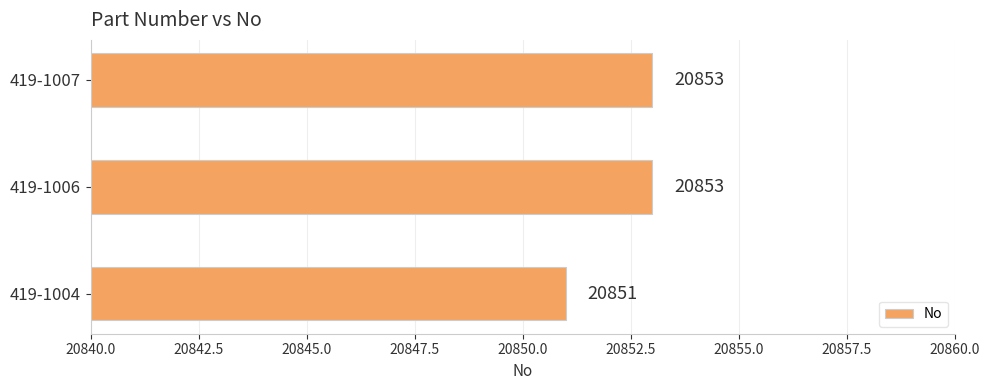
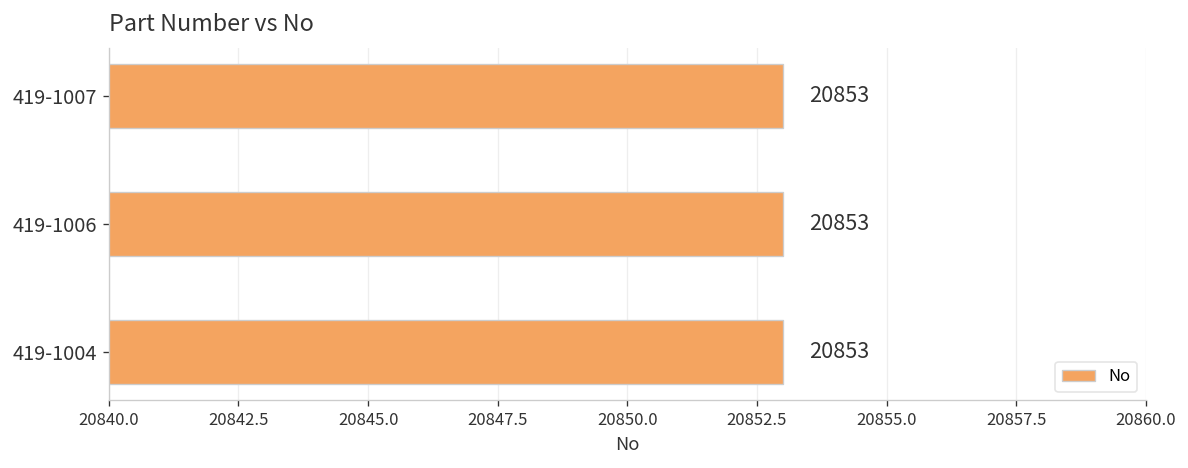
419-1004: 20851 -> 20853
